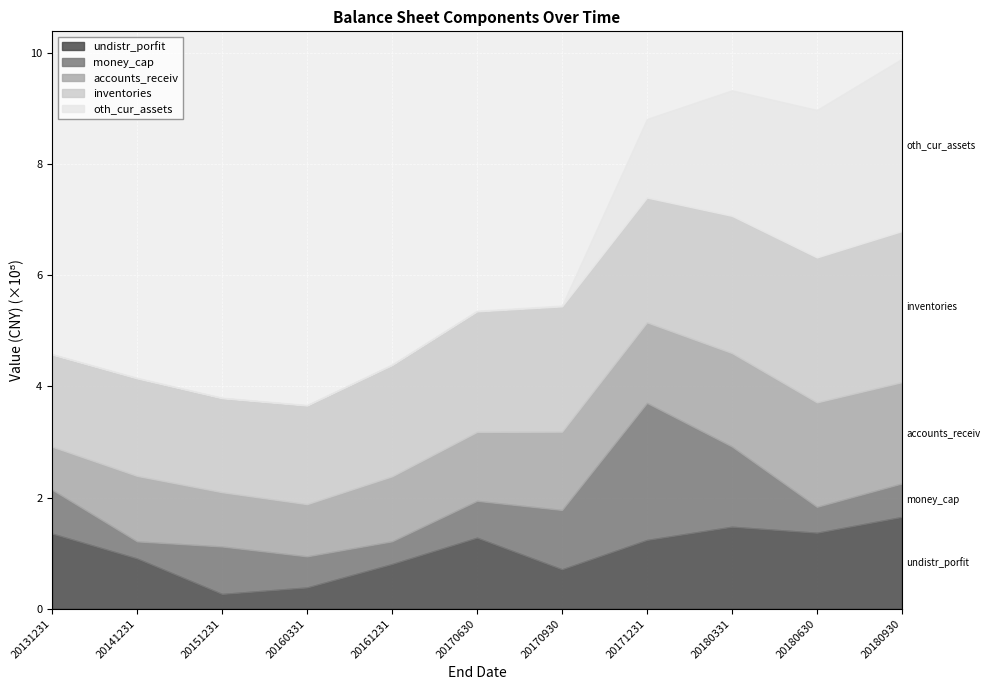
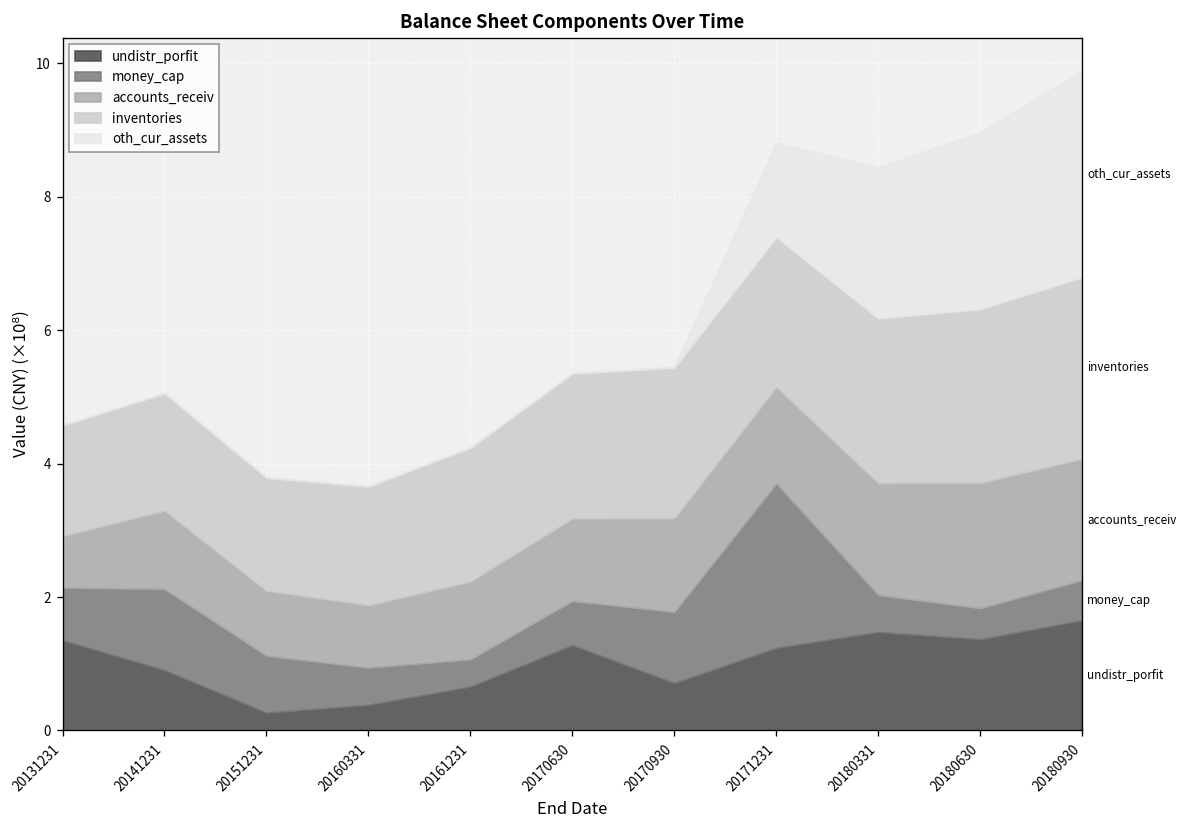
money_cap, 20141231: 0.3 -> 1.2
undistr_porfit, 20161231: 0.8 -> 0.7
money_cap, 20180331: 1.4 -> 0.6
